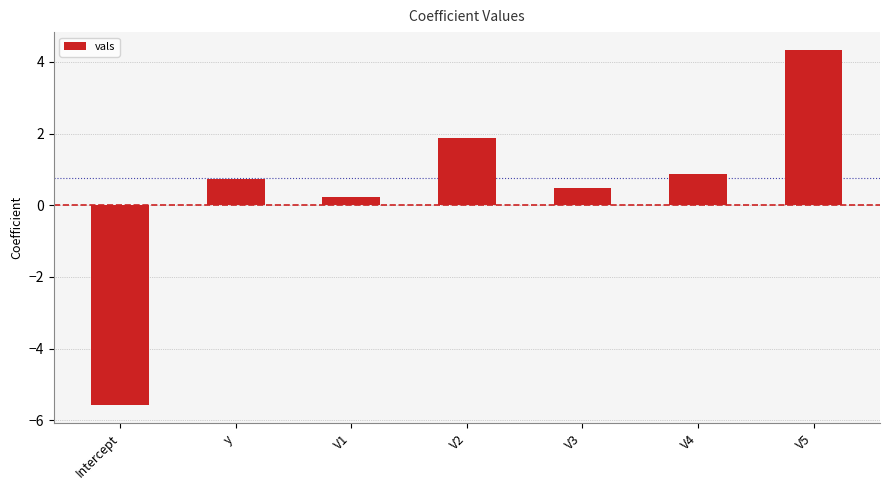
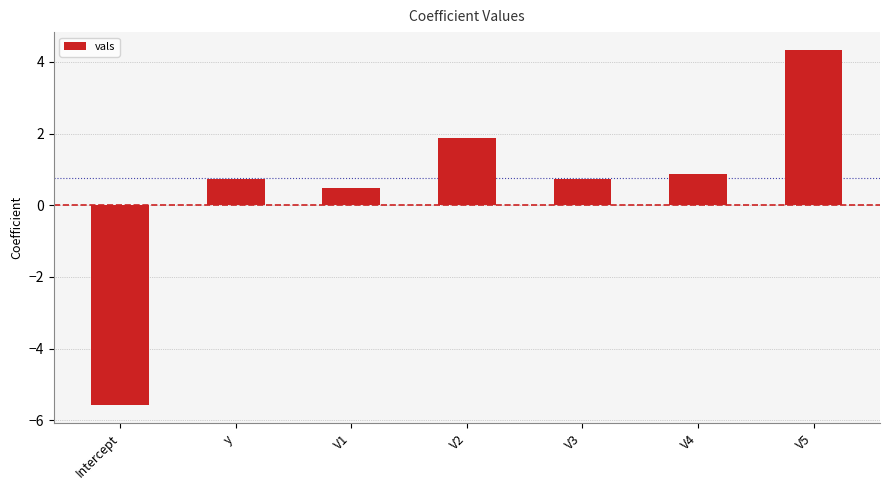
V1: 0.2 -> 0.5
V3: 0.5 -> 0.7
